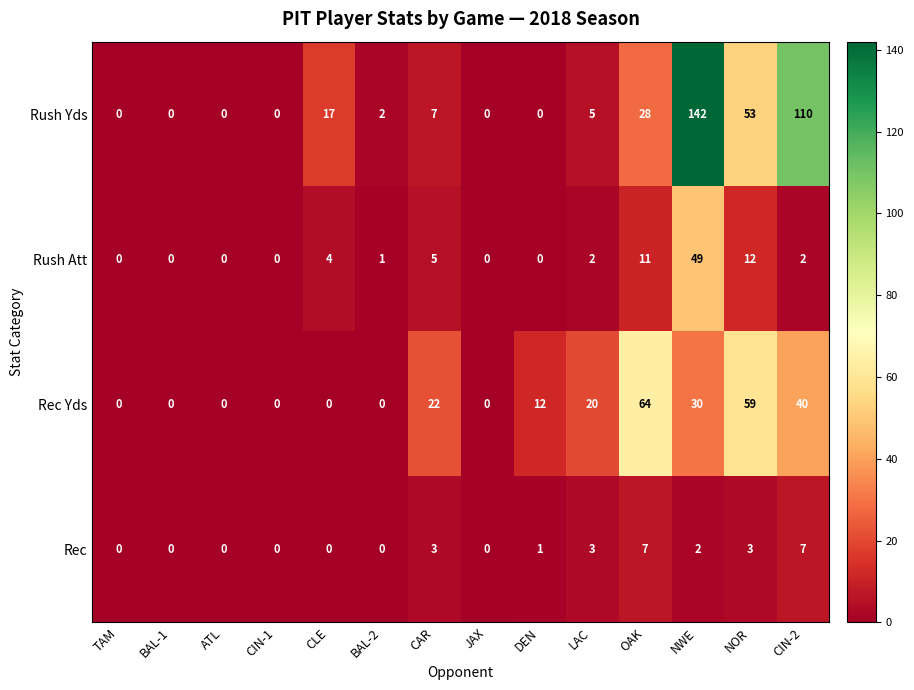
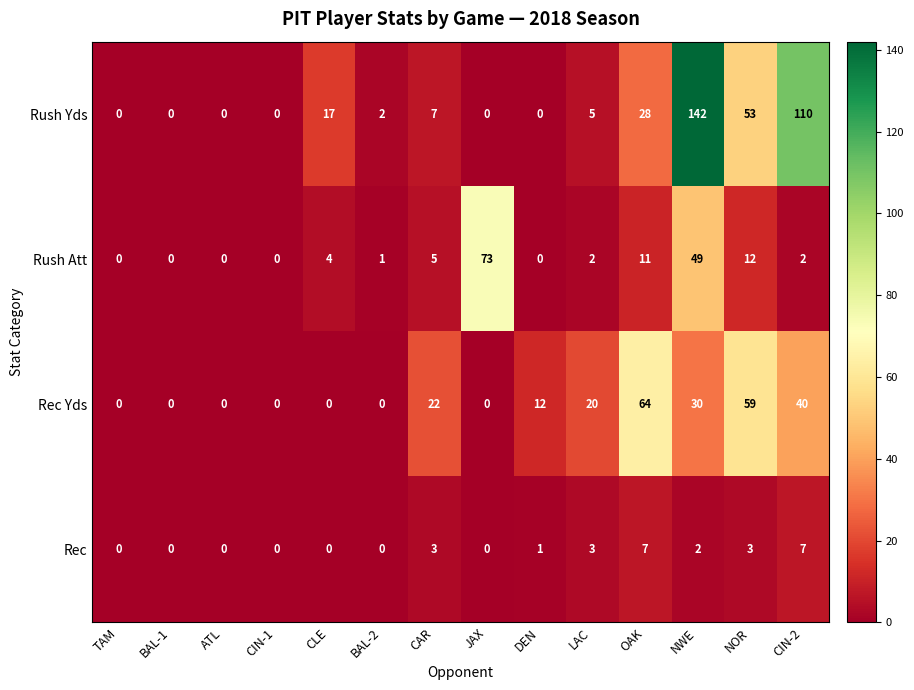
Rush Att, JAX: 0 -> 73
